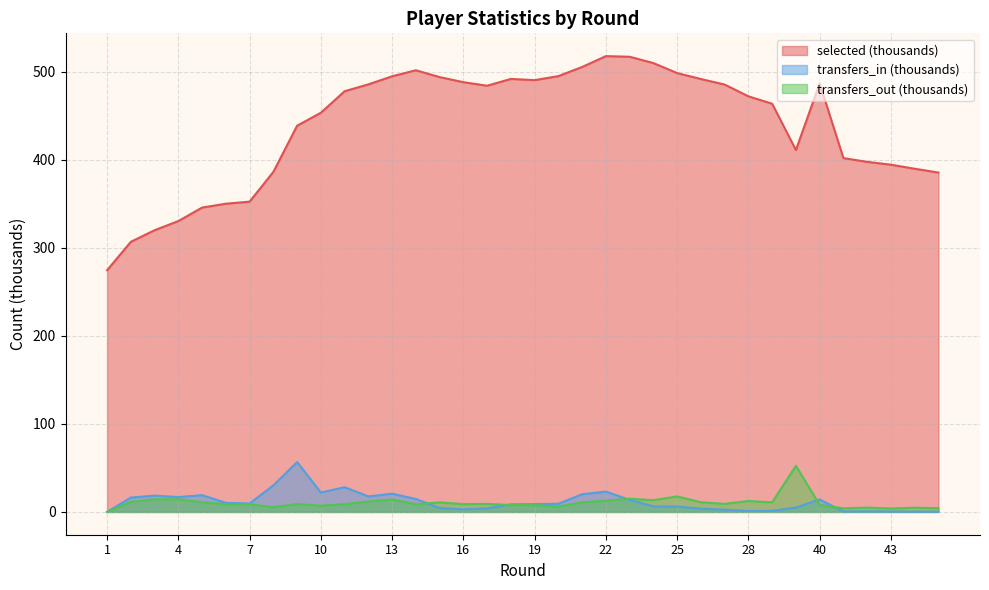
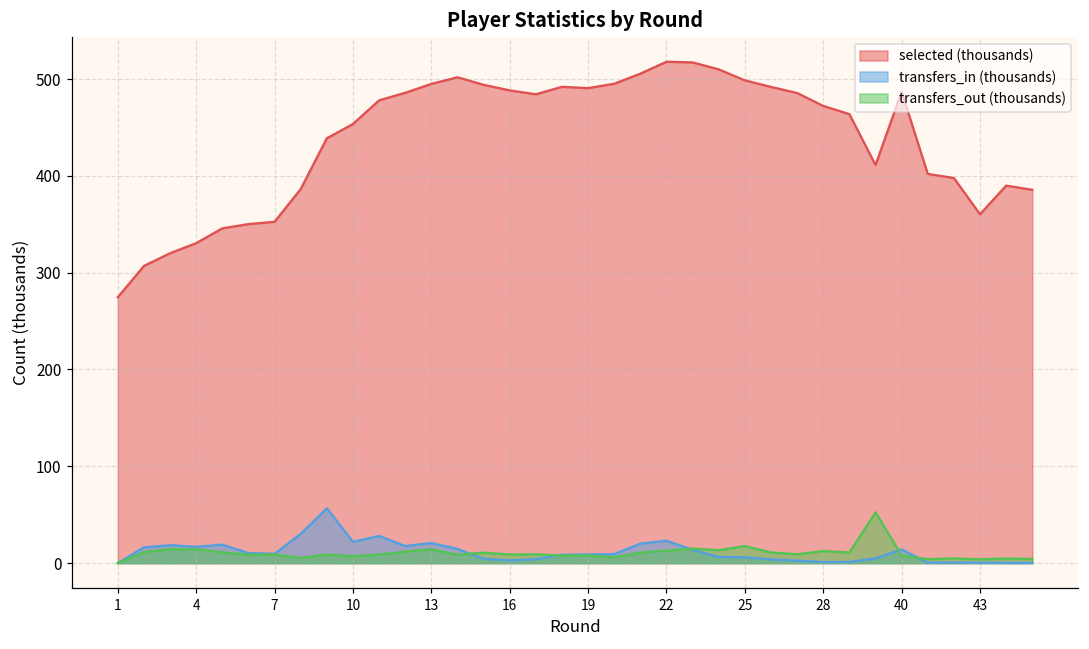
selected (thousands), 43: 390 -> 360
